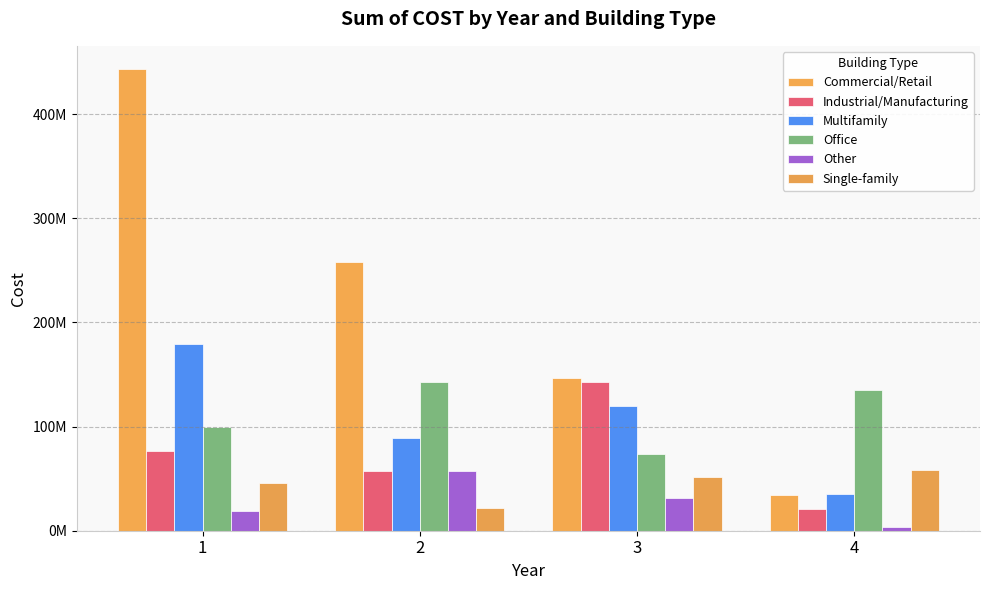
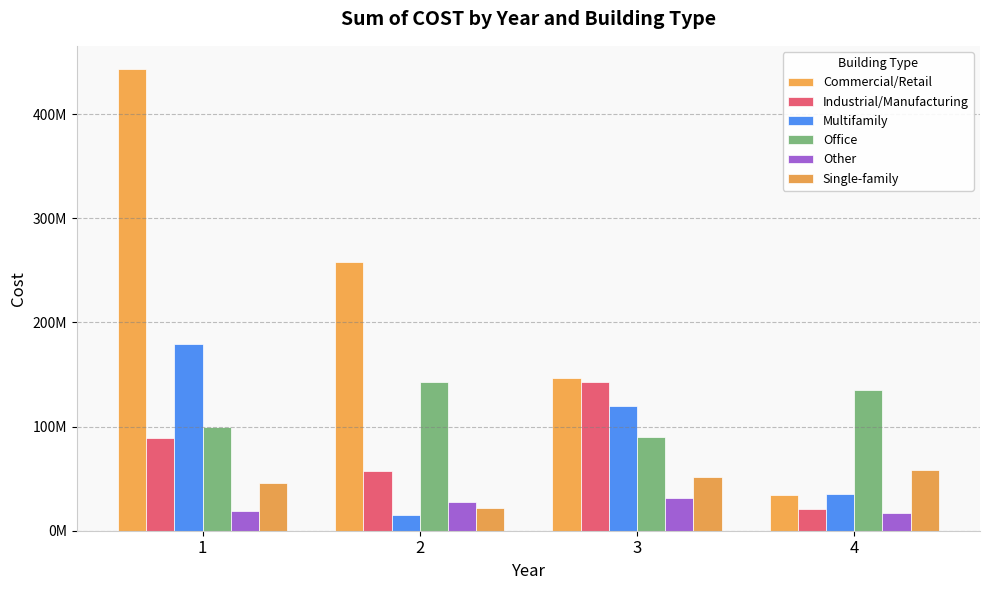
Industrial/Manufacturing, 1: 77000000 -> 89000000
Multifamily, 2: 89000000 -> 15000000
Other, 2: 57000000 -> 28000000
Office, 3: 73000000 -> 90000000
Other, 4: 4000000 -> 17000000
